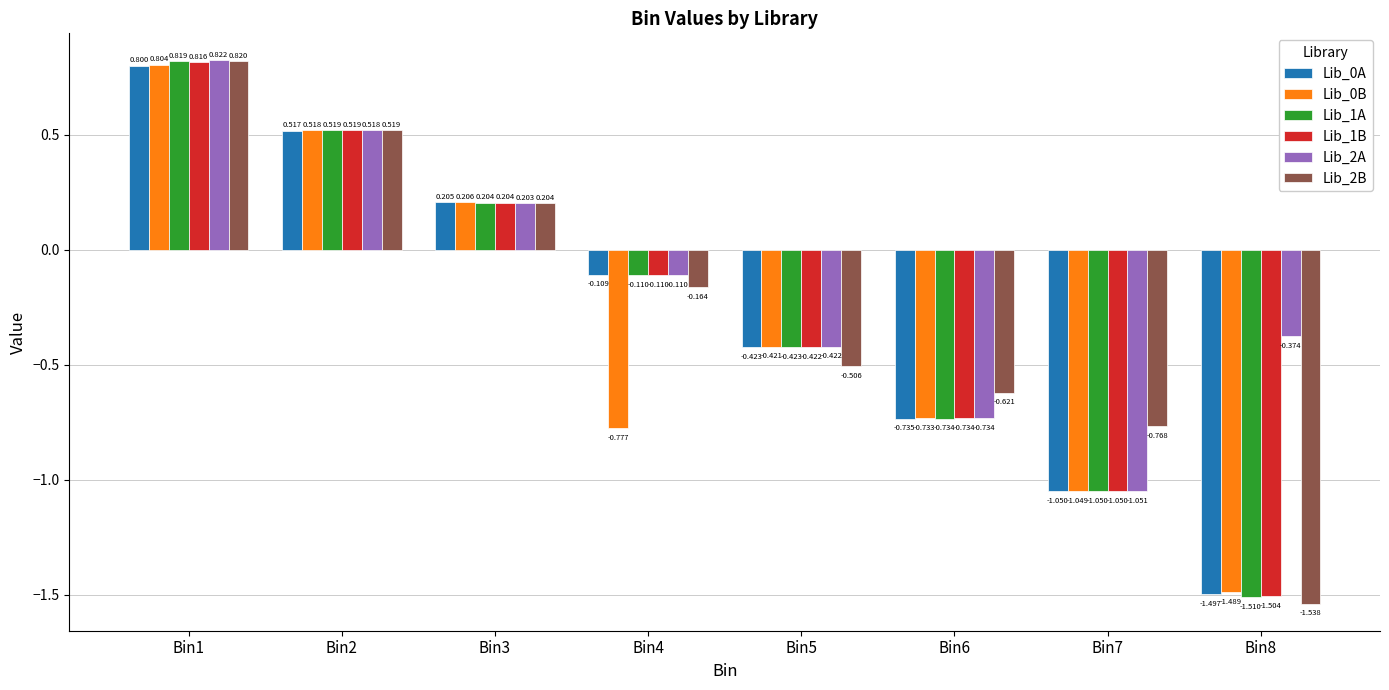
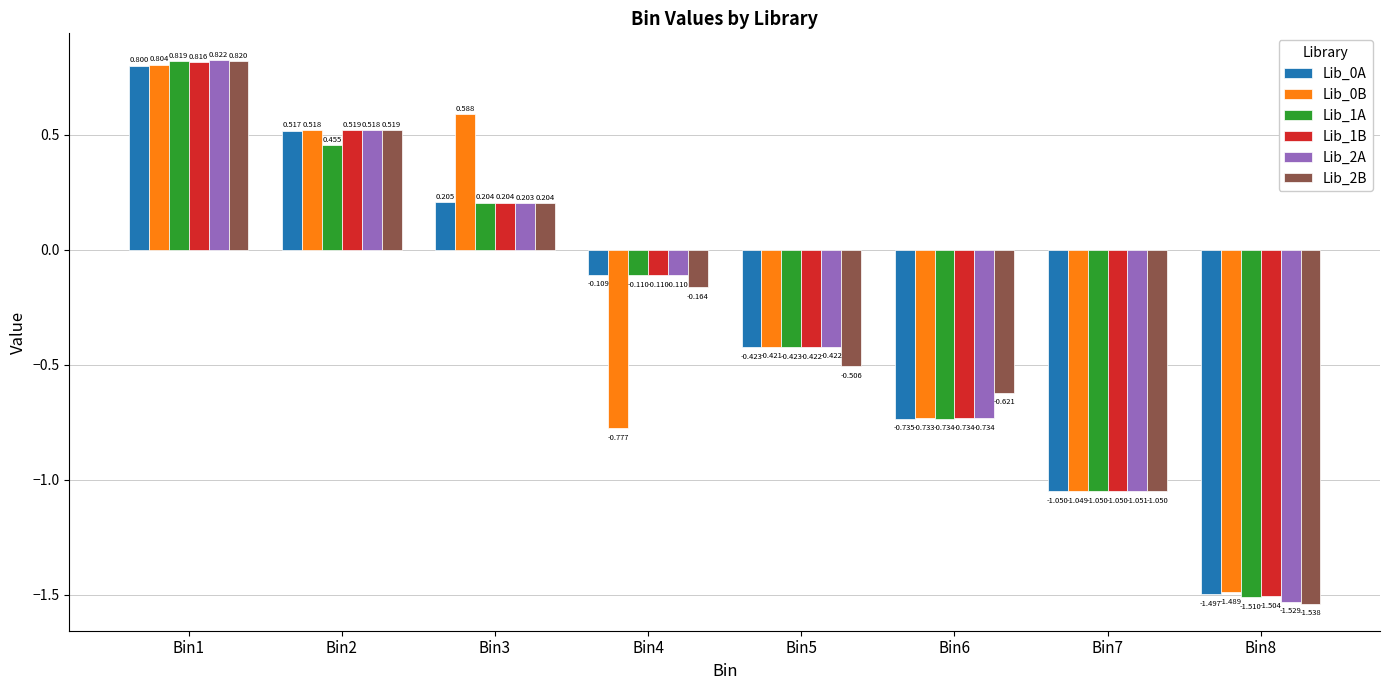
Lib_1A, Bin2: 0.519 -> 0.455
Lib_0B, Bin3: 0.206 -> 0.588
Lib_2B, Bin7: -0.768 -> -1.050
Lib_2A, Bin8: -0.374 -> -1.529
